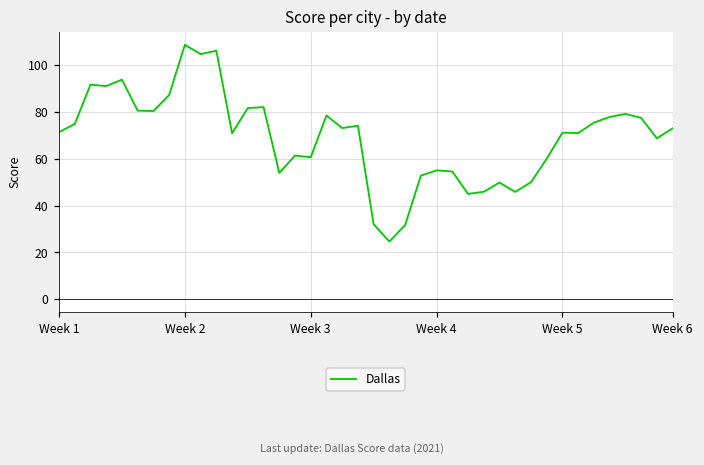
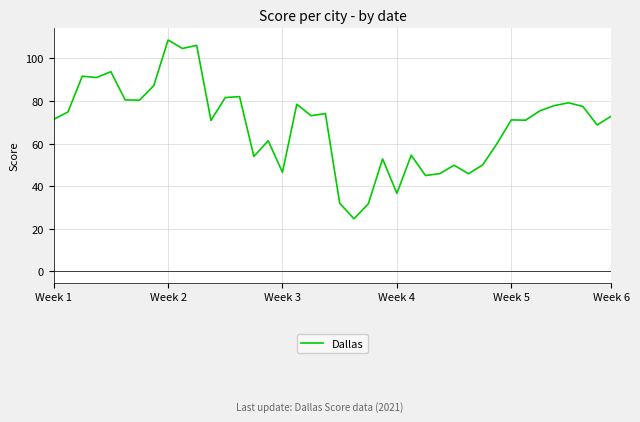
Week 3: 61 -> 47
Week 4: 55 -> 37
